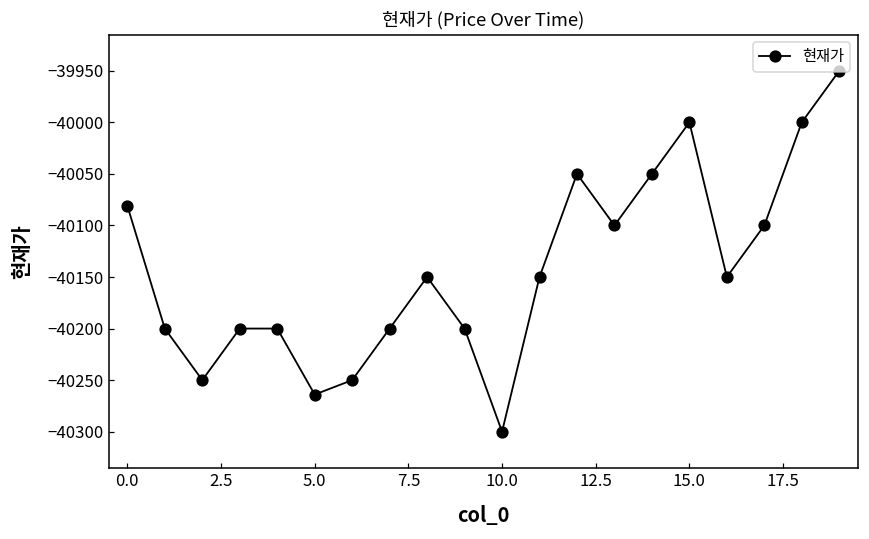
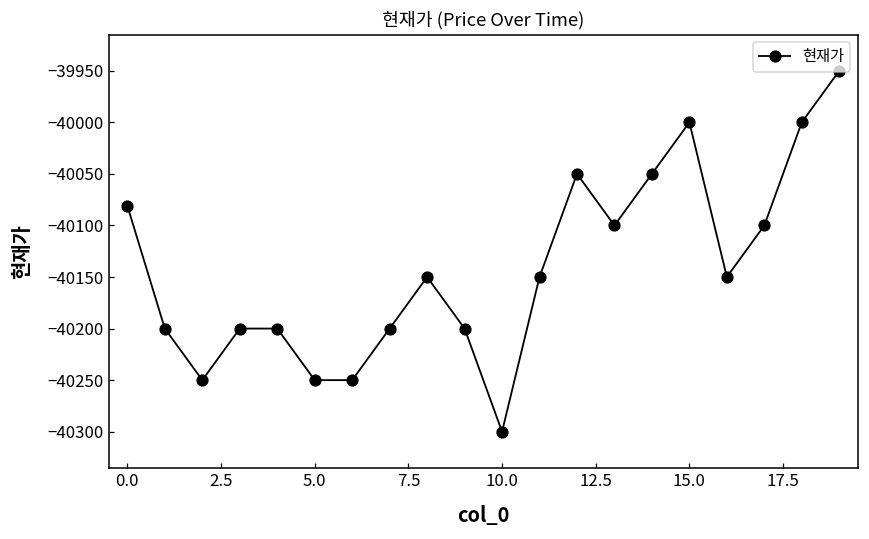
5.0: -40260 -> -40250
